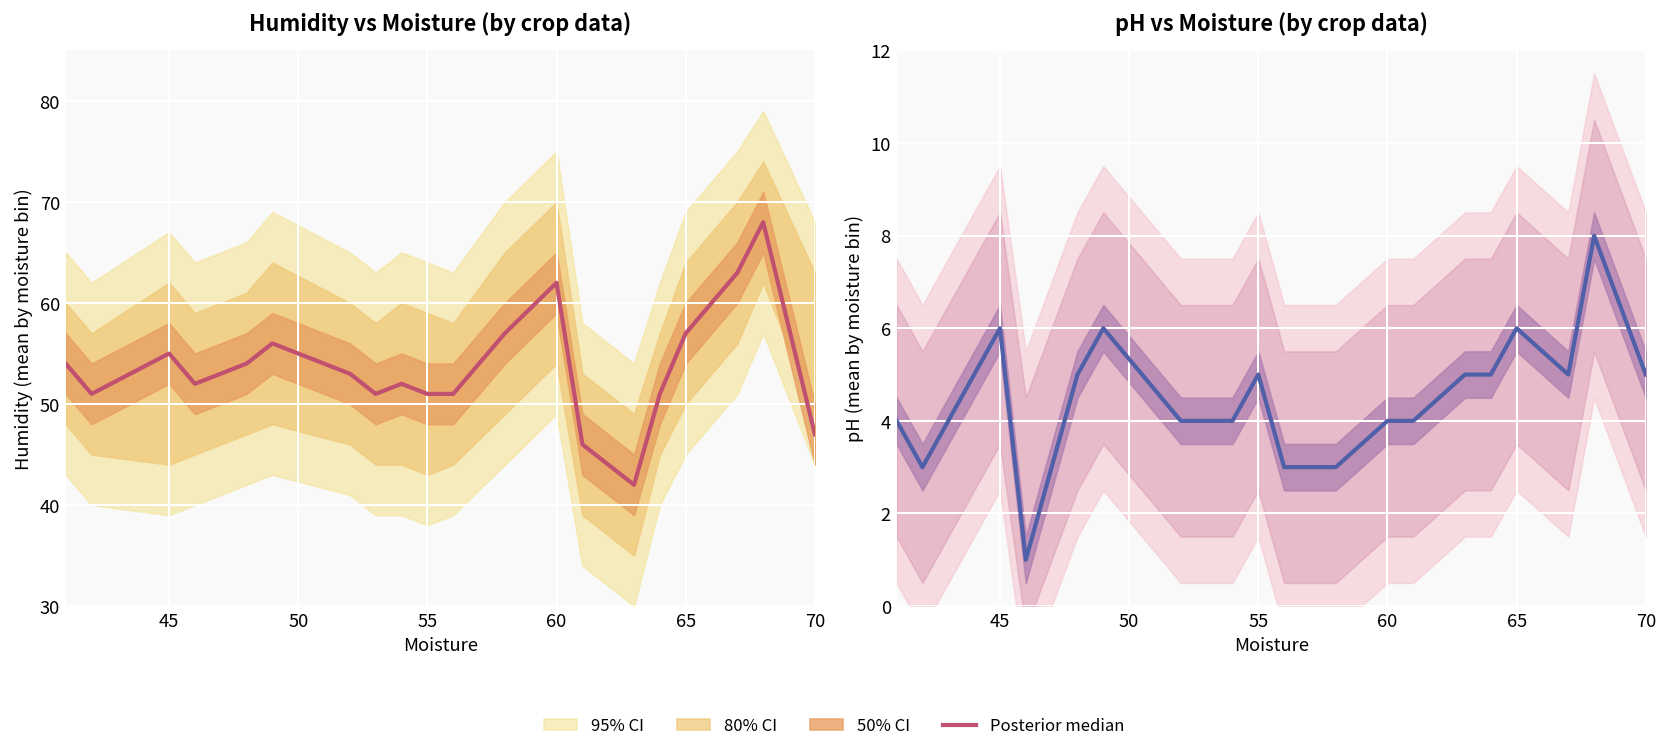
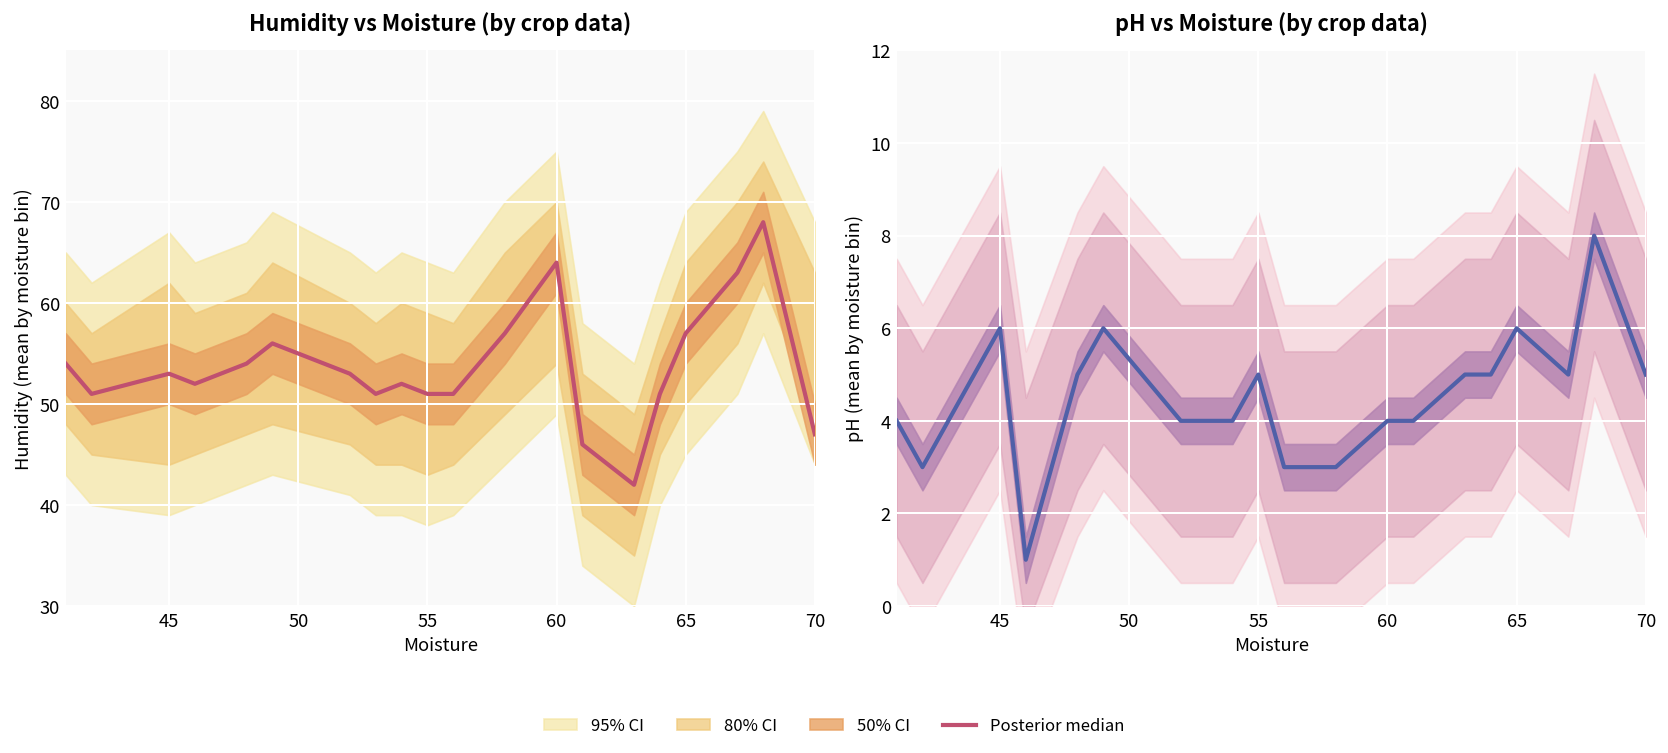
Humidity vs Moisture (by crop data), Posterior median, 45: 55 -> 53
Humidity vs Moisture (by crop data), Posterior median, 60: 62 -> 64
